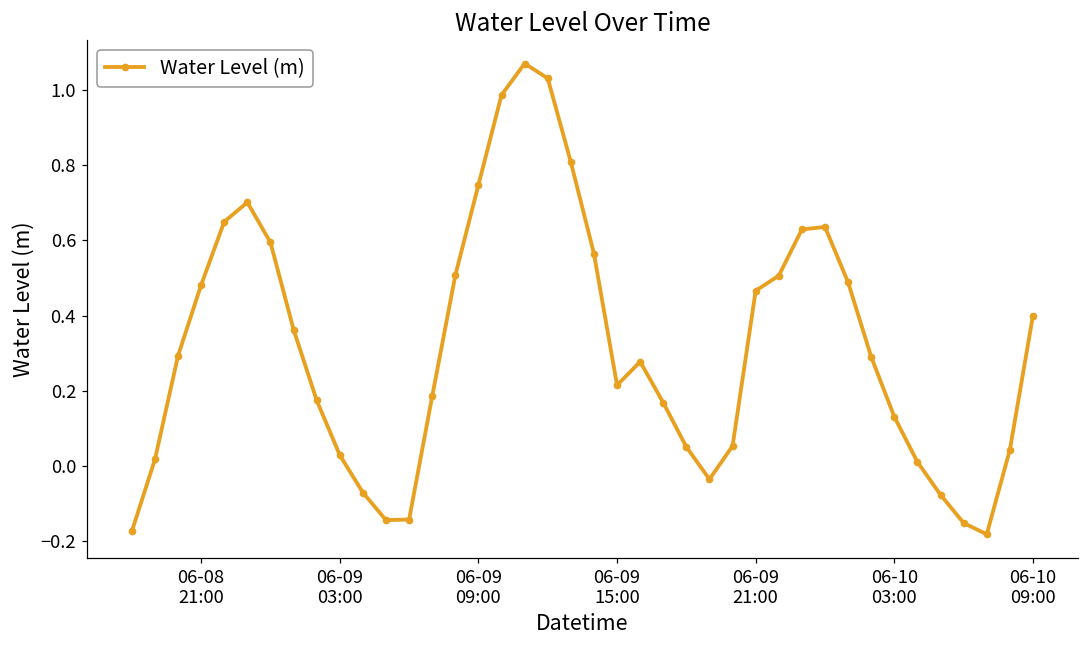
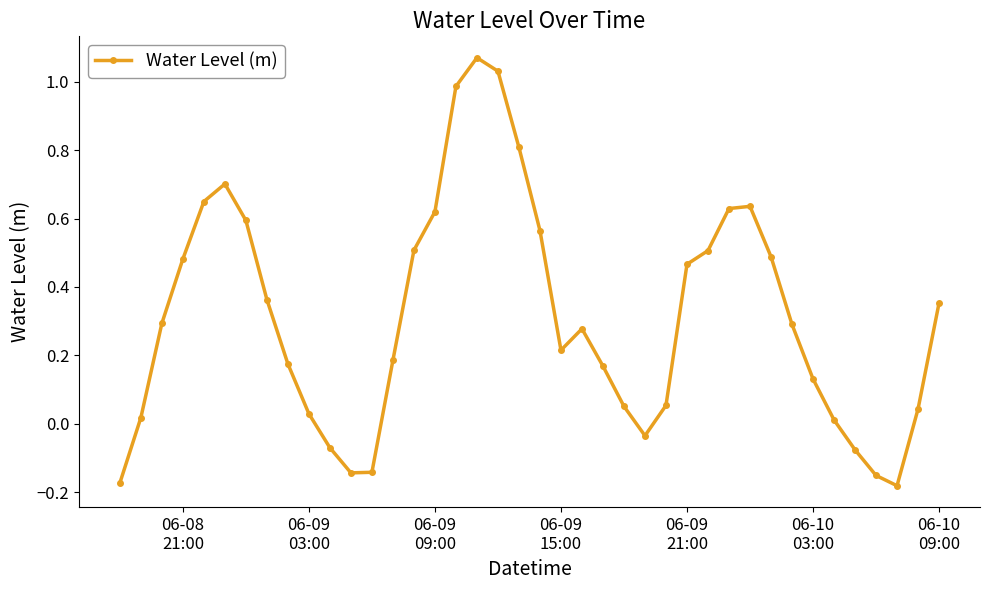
06-09 09:00: 0.75 -> 0.62
06-10 09:00: 0.40 -> 0.35
